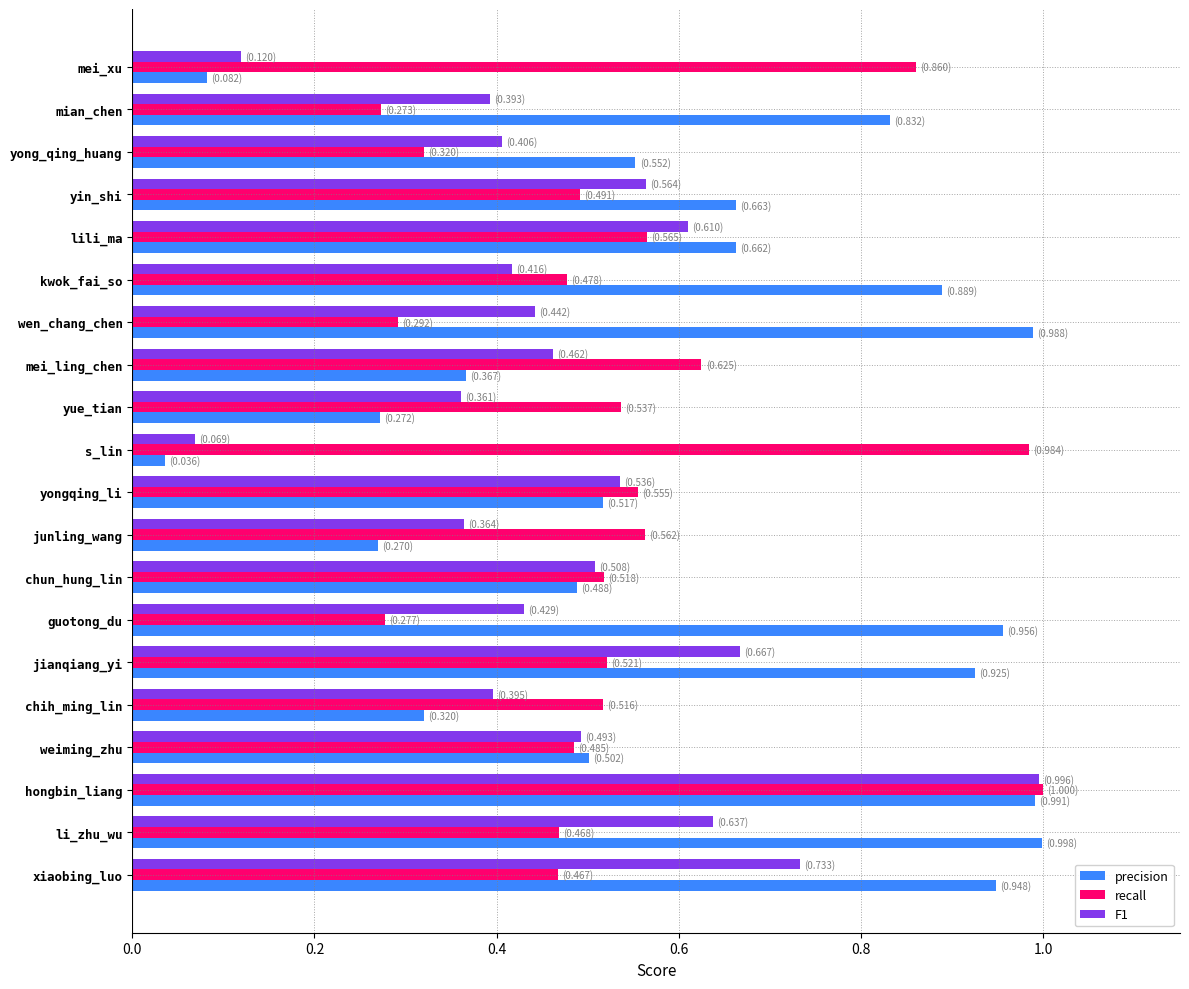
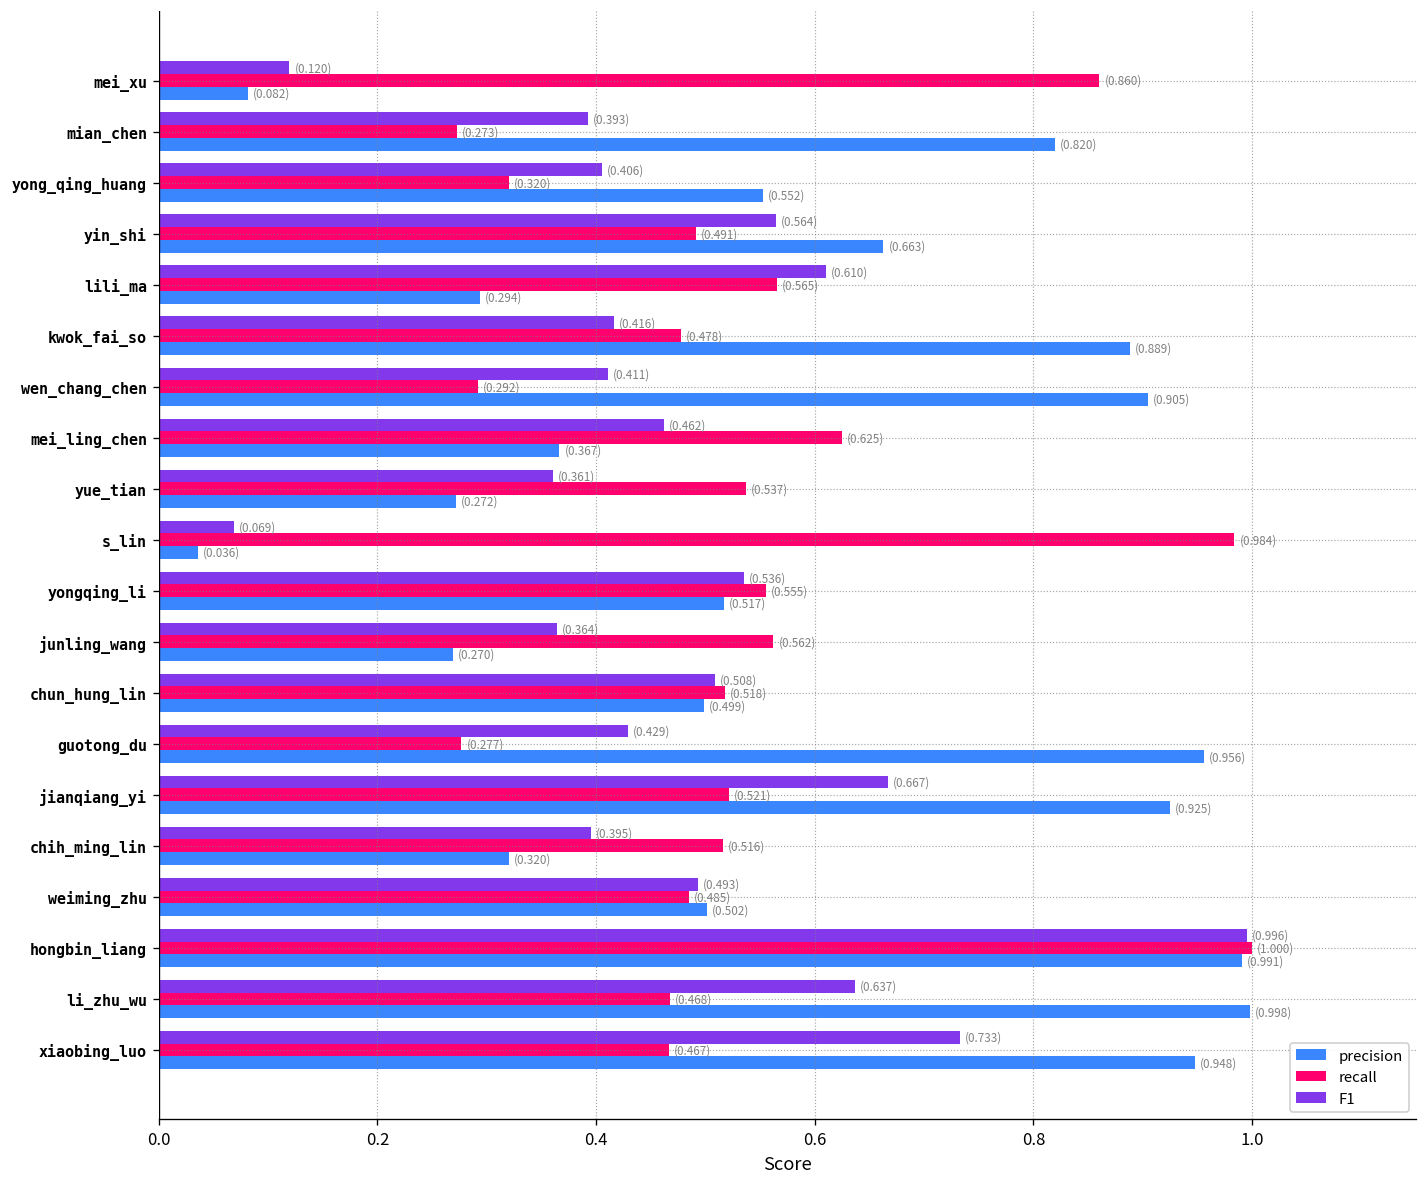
precision, mian_chen: (0.832) -> (0.820)
precision, lili_ma: (0.662) -> (0.294)
F1, wen_chang_chen: (0.442) -> (0.411)
precision, wen_chang_chen: (0.988) -> (0.905)
precision, chun_hung_lin: (0.488) -> (0.499)
